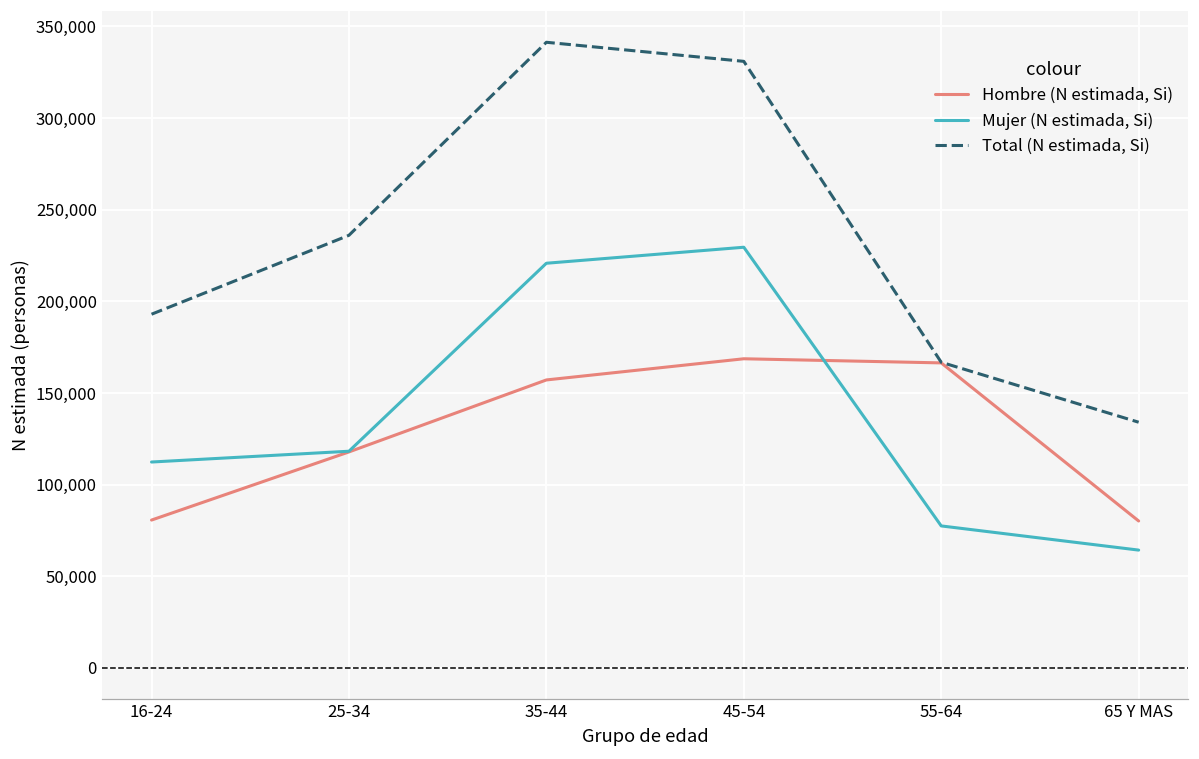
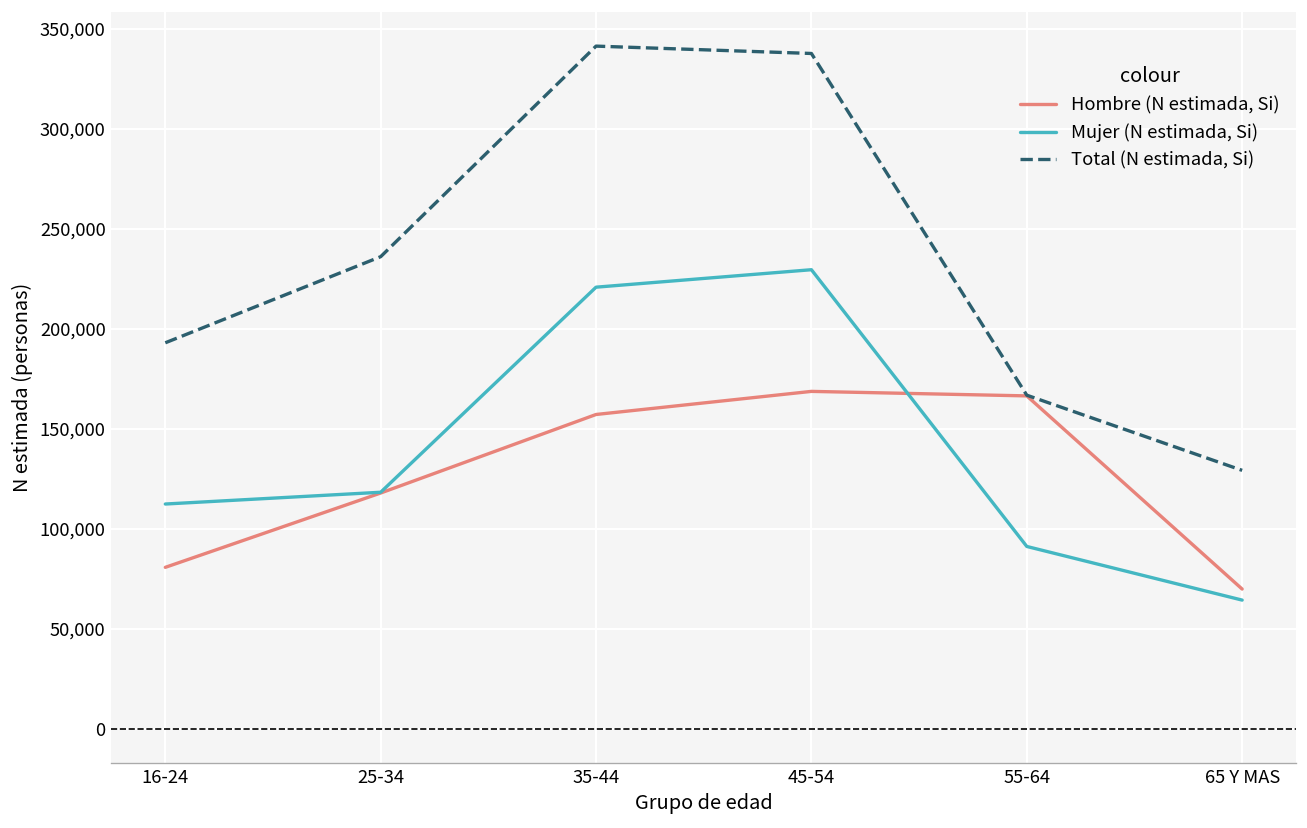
Total (N estimada, Si), 45-54: 331,000 -> 338,000
Mujer (N estimada, Si), 55-64: 77,000 -> 91,000
Hombre (N estimada, Si), 65 Y MAS: 80,000 -> 70,000
Total (N estimada, Si), 65 Y MAS: 134,000 -> 129,000
